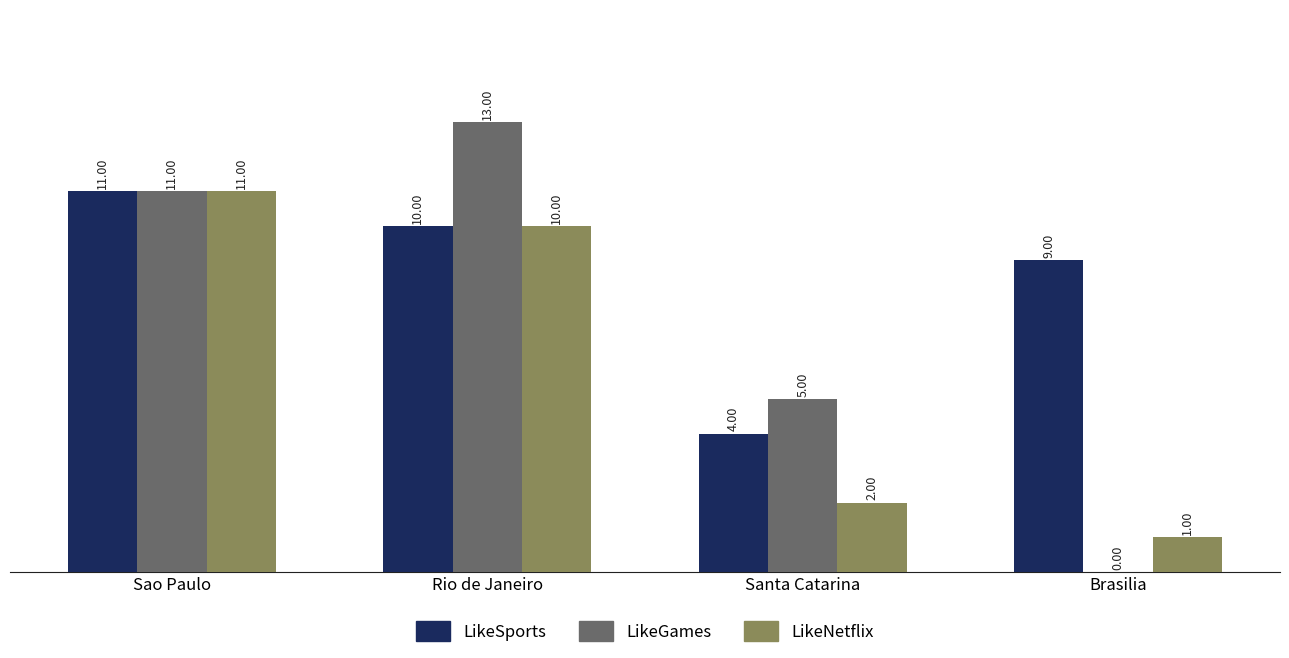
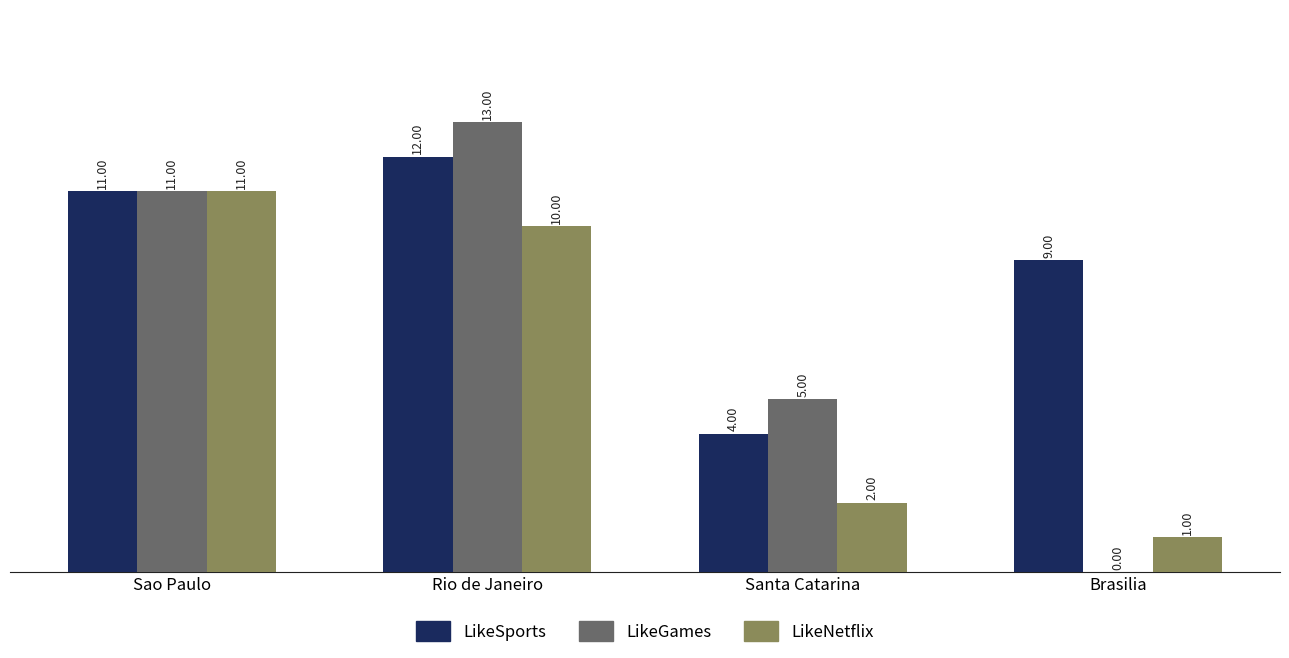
LikeSports, Rio de Janeiro: 10.00 -> 12.00
